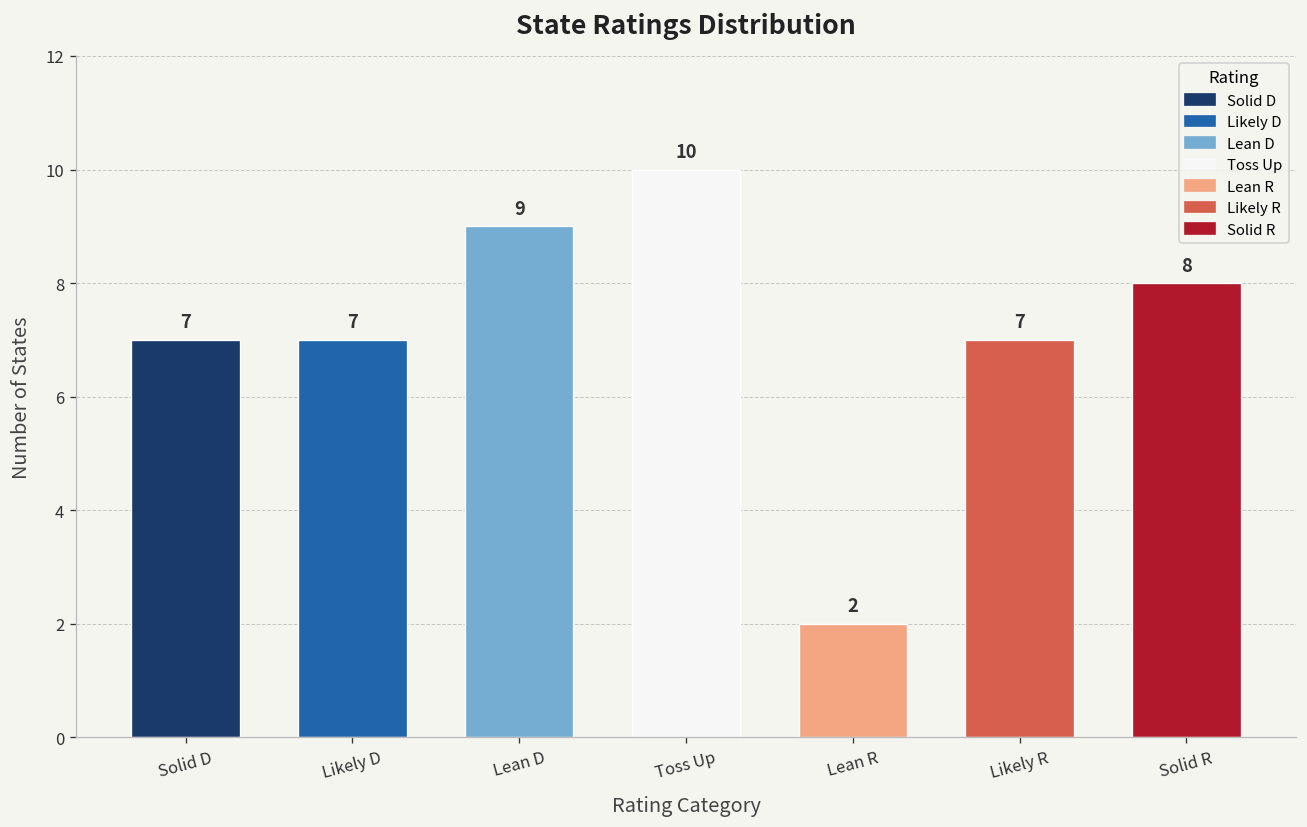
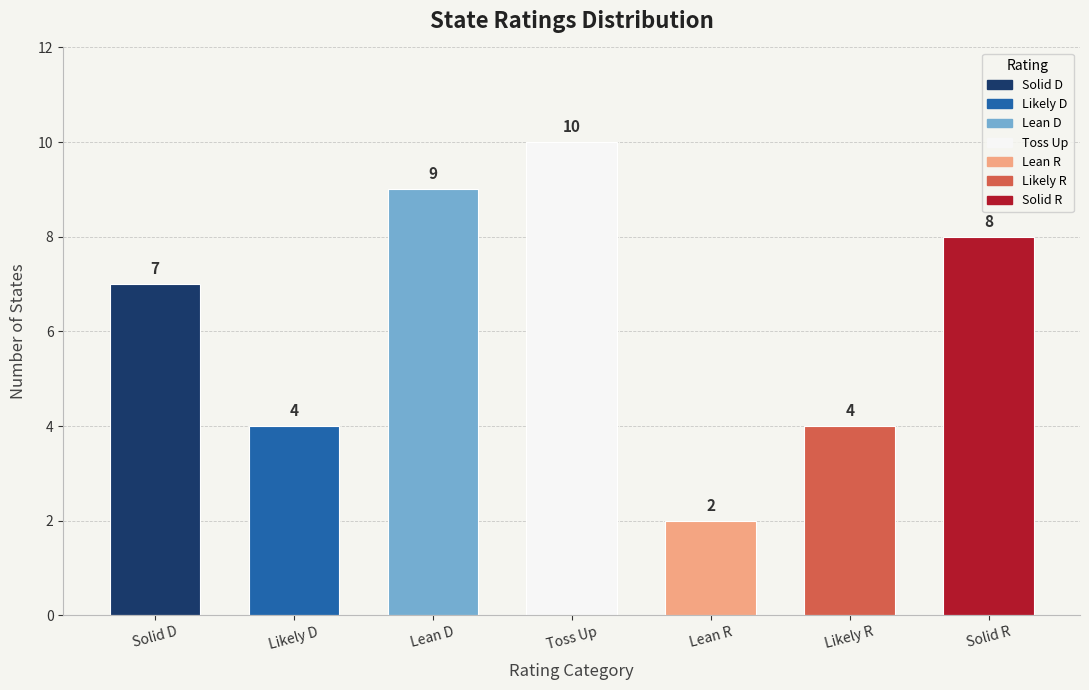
Likely D: 7 -> 4
Likely R: 7 -> 4
